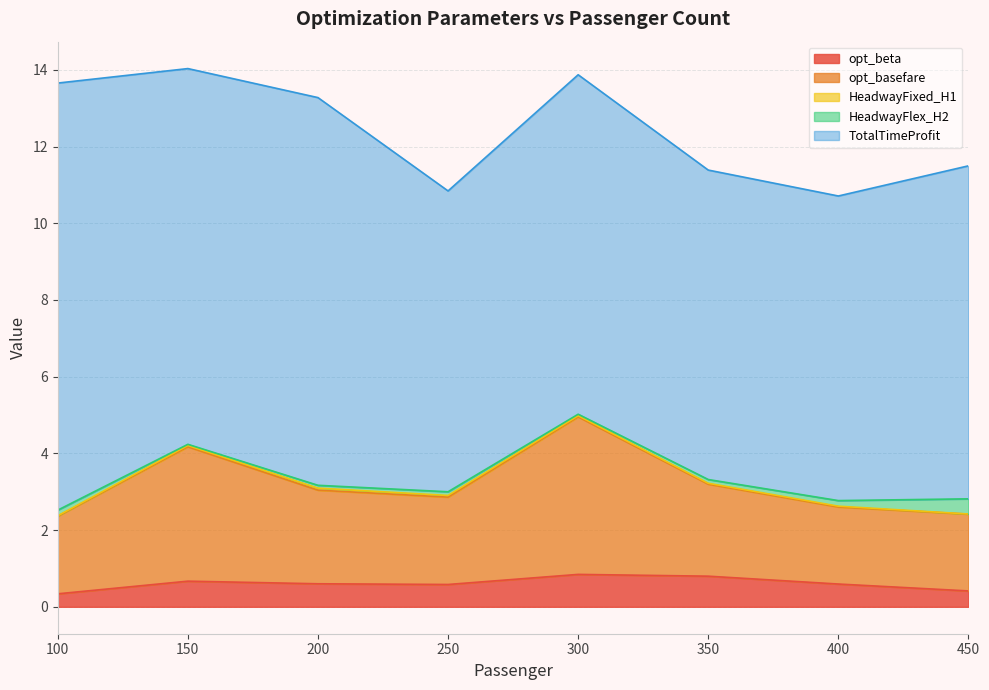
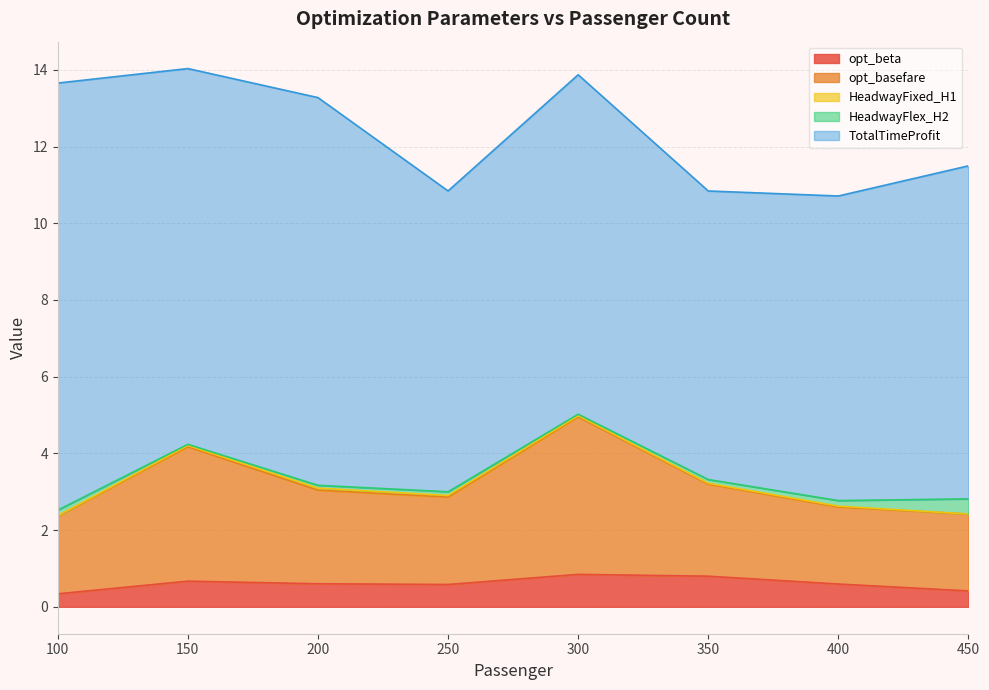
TotalTimeProfit, 350: 8.1 -> 7.5
